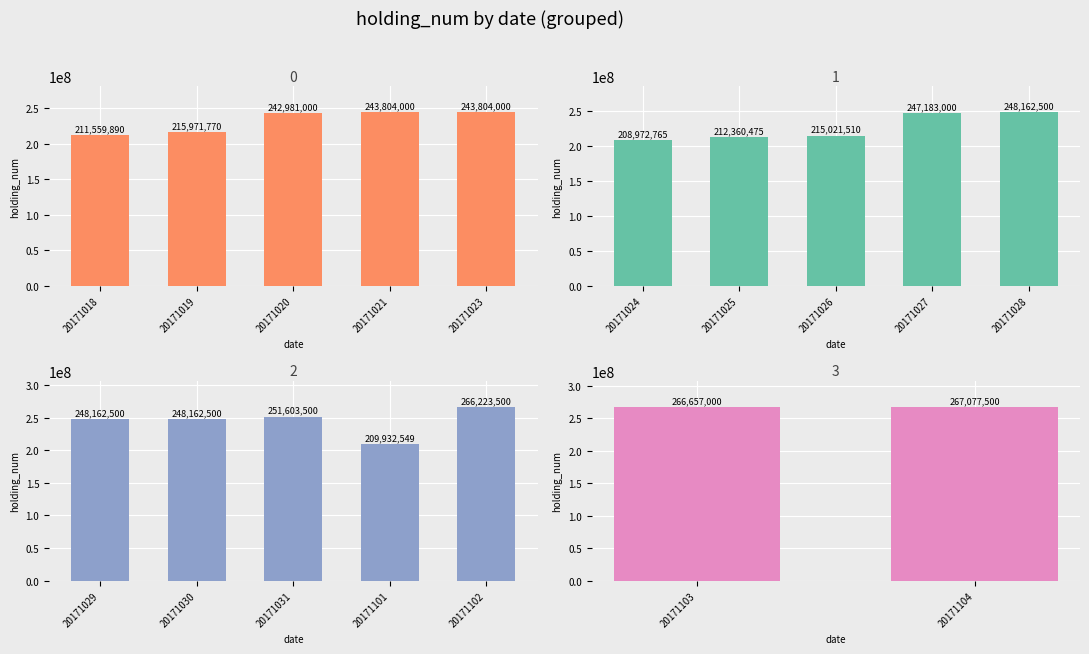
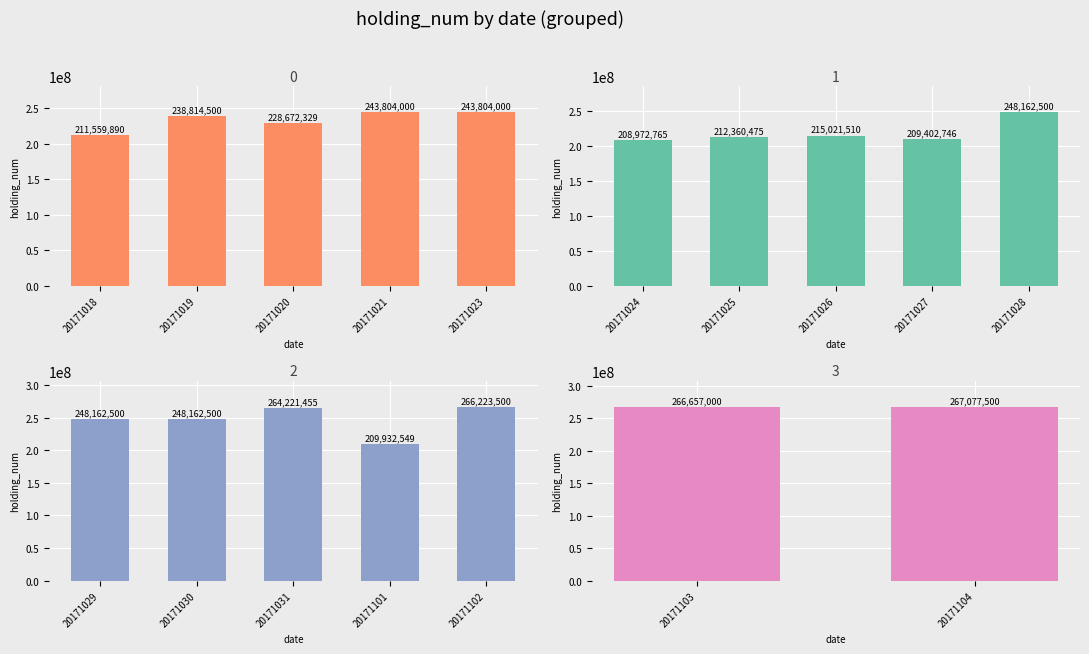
0, 20171019: 215,971,770 -> 238,814,500
0, 20171020: 242,981,000 -> 228,672,329
1, 20171027: 247,183,000 -> 209,402,746
2, 20171031: 251,603,500 -> 264,221,455
